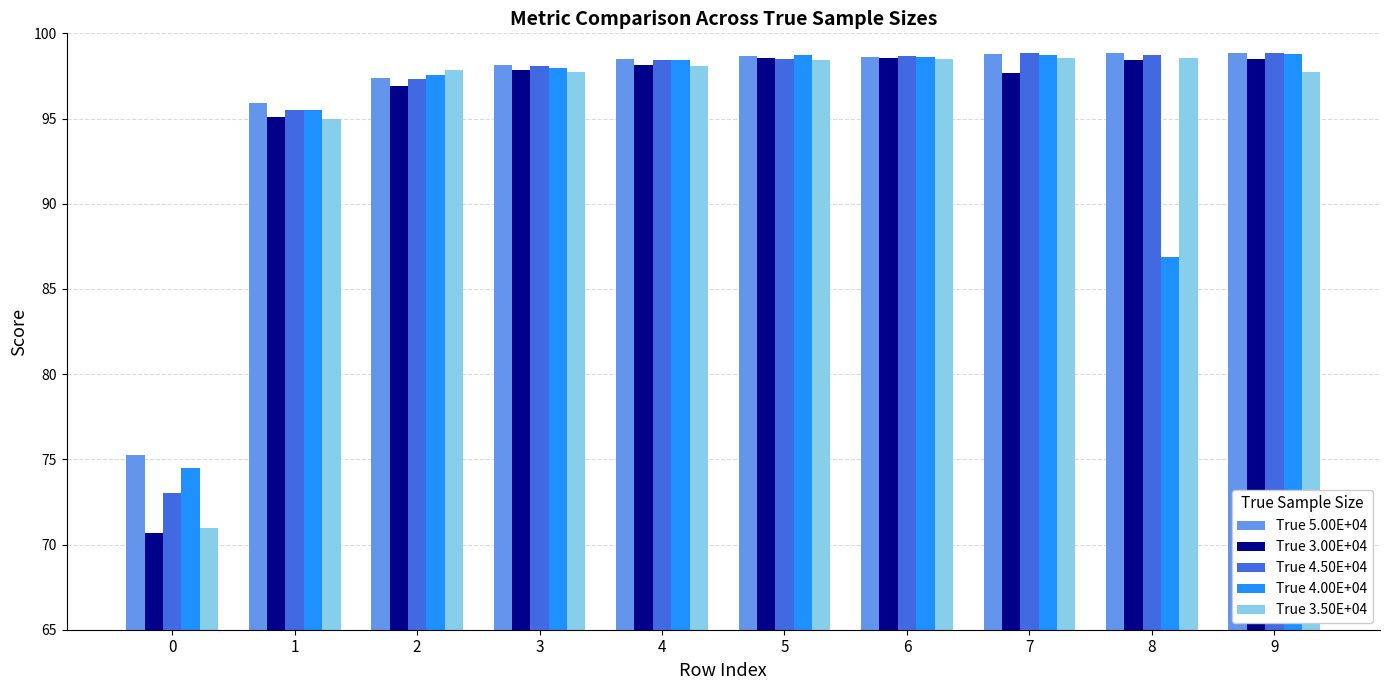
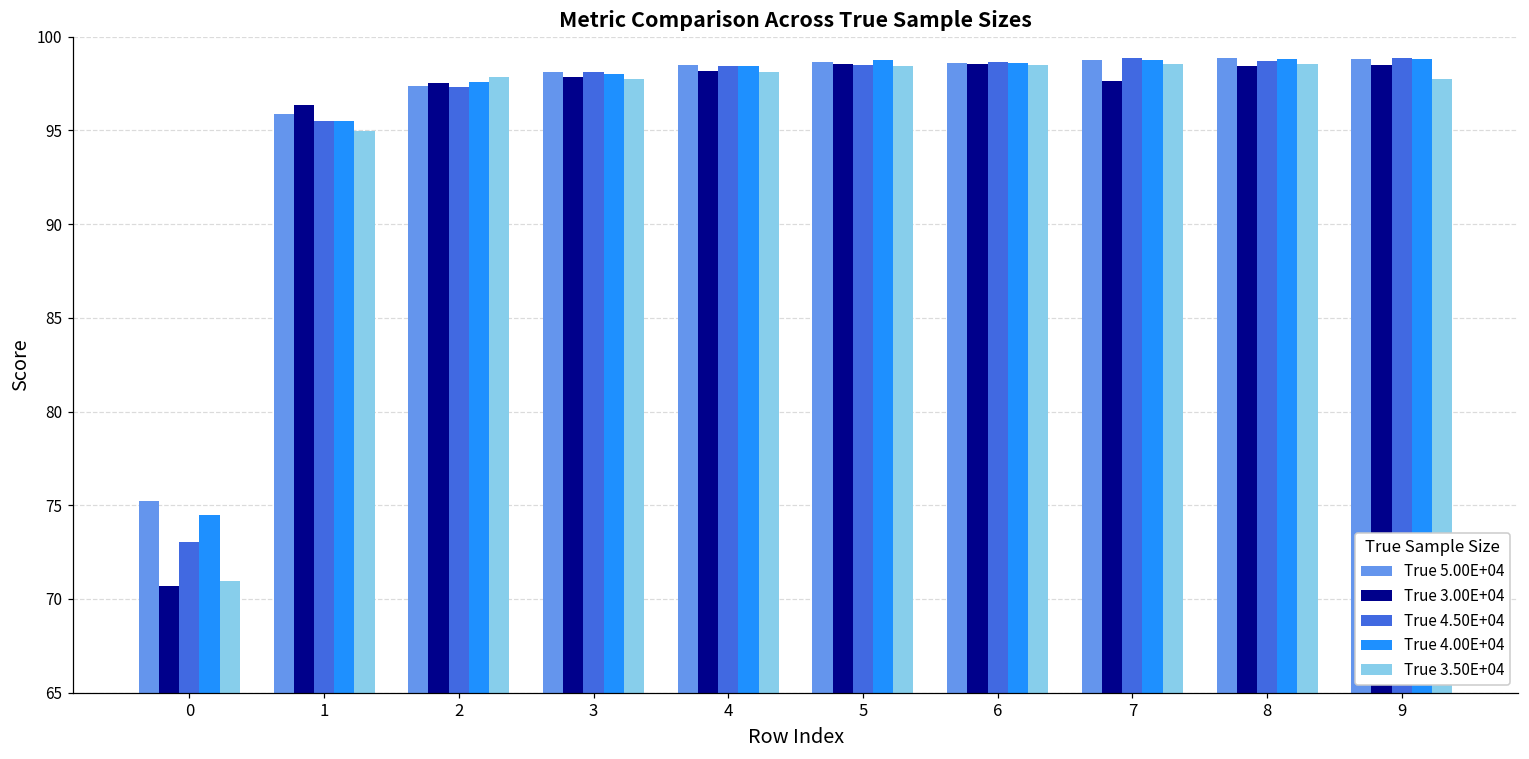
True 3.00E+04, 1: 95.1 -> 96.3
True 3.00E+04, 2: 96.9 -> 97.5
True 4.00E+04, 8: 86.9 -> 98.8
